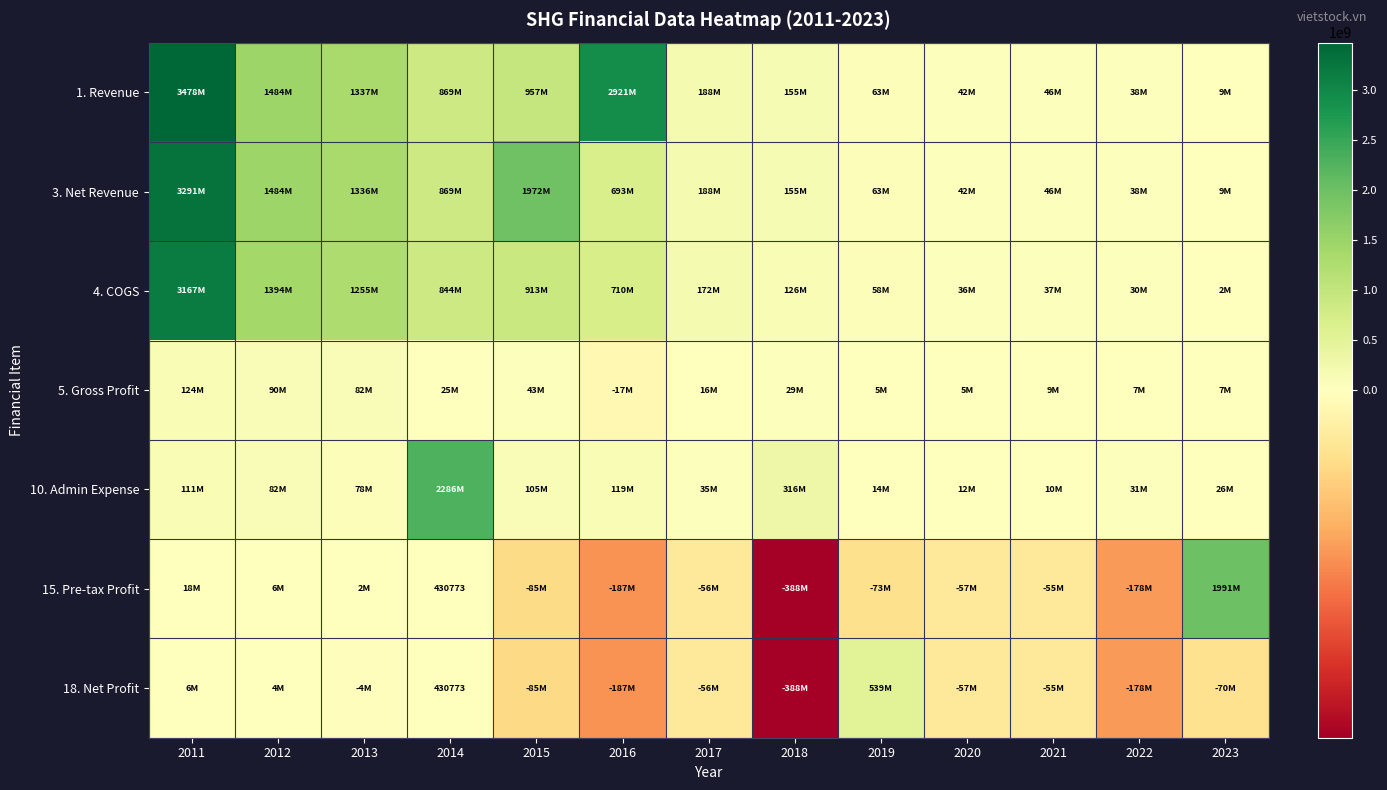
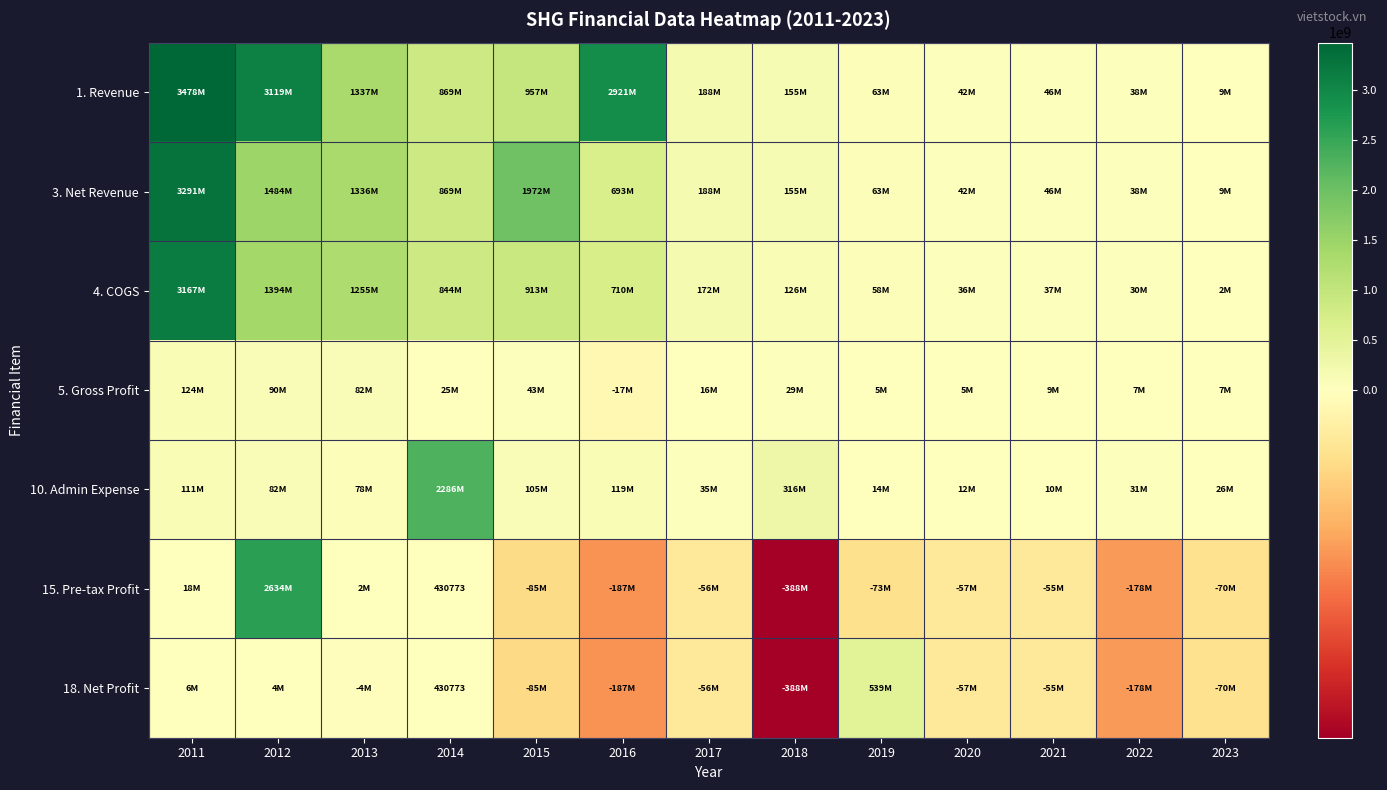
1. Revenue, 2012: 1484M -> 3119M
15. Pre-tax Profit, 2012: 6M -> 2634M
15. Pre-tax Profit, 2023: 1991M -> -70M
